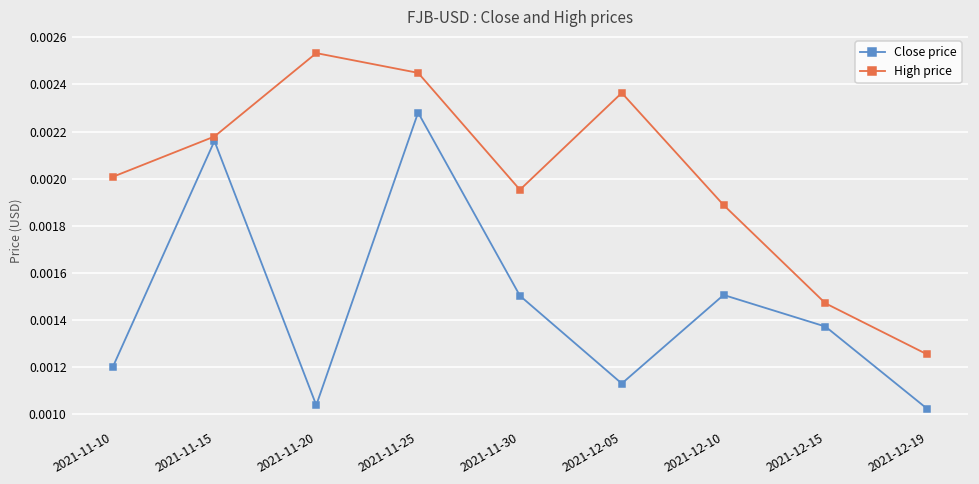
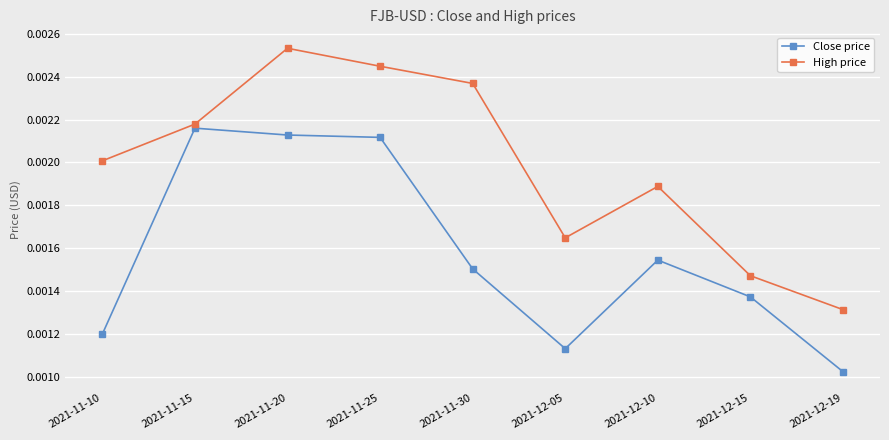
Close price, 2021-11-20: 0.00104 -> 0.00213
Close price, 2021-11-25: 0.00228 -> 0.00212
High price, 2021-11-30: 0.00195 -> 0.00237
High price, 2021-12-05: 0.00236 -> 0.00165
Close price, 2021-12-10: 0.00151 -> 0.00154
High price, 2021-12-19: 0.00125 -> 0.00131
